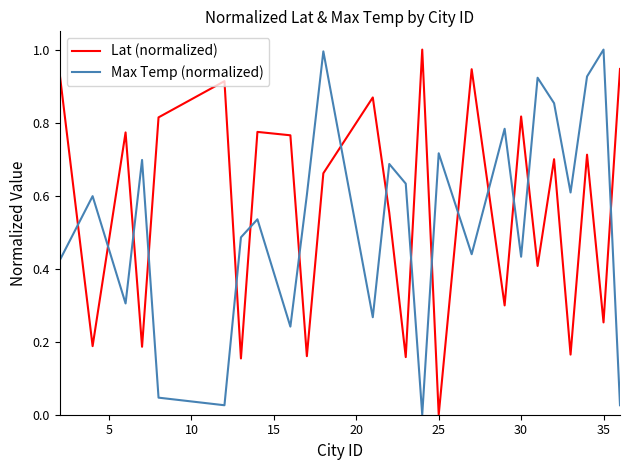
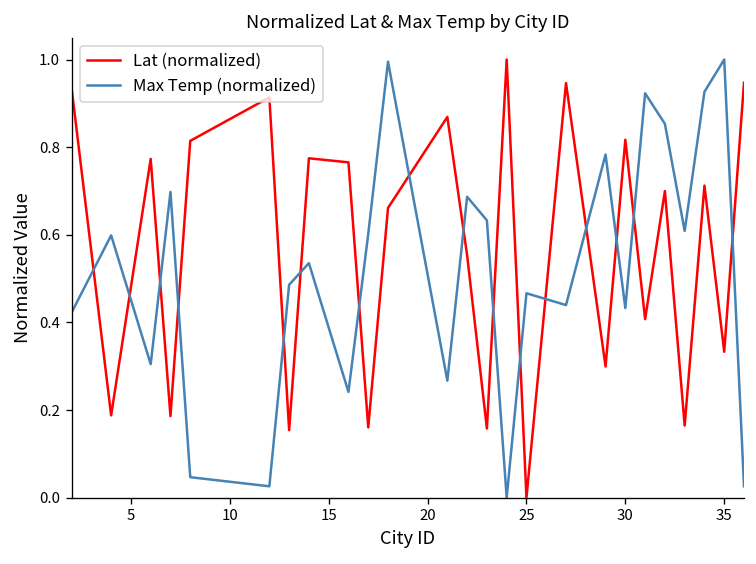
Max Temp (normalized), 25: 0.72 -> 0.47
Lat (normalized), 35: 0.25 -> 0.33
